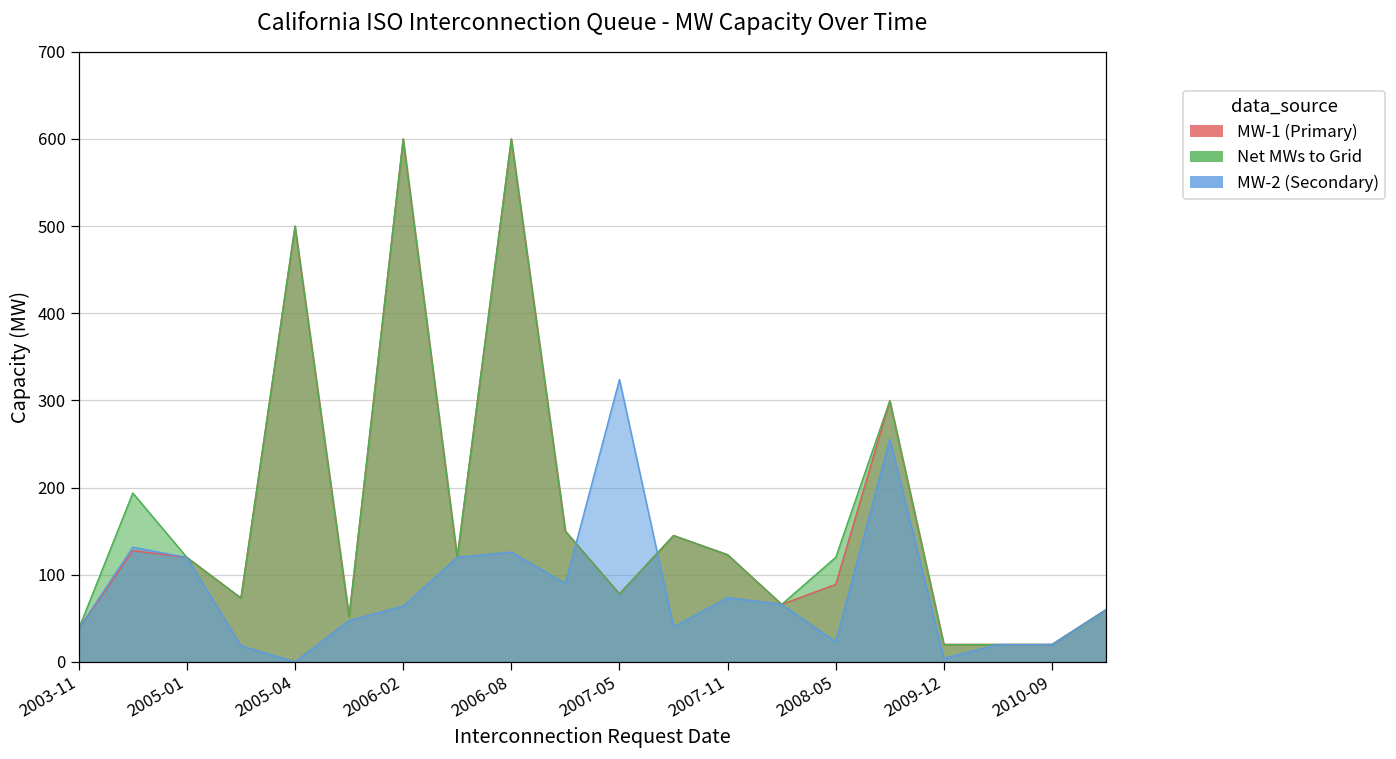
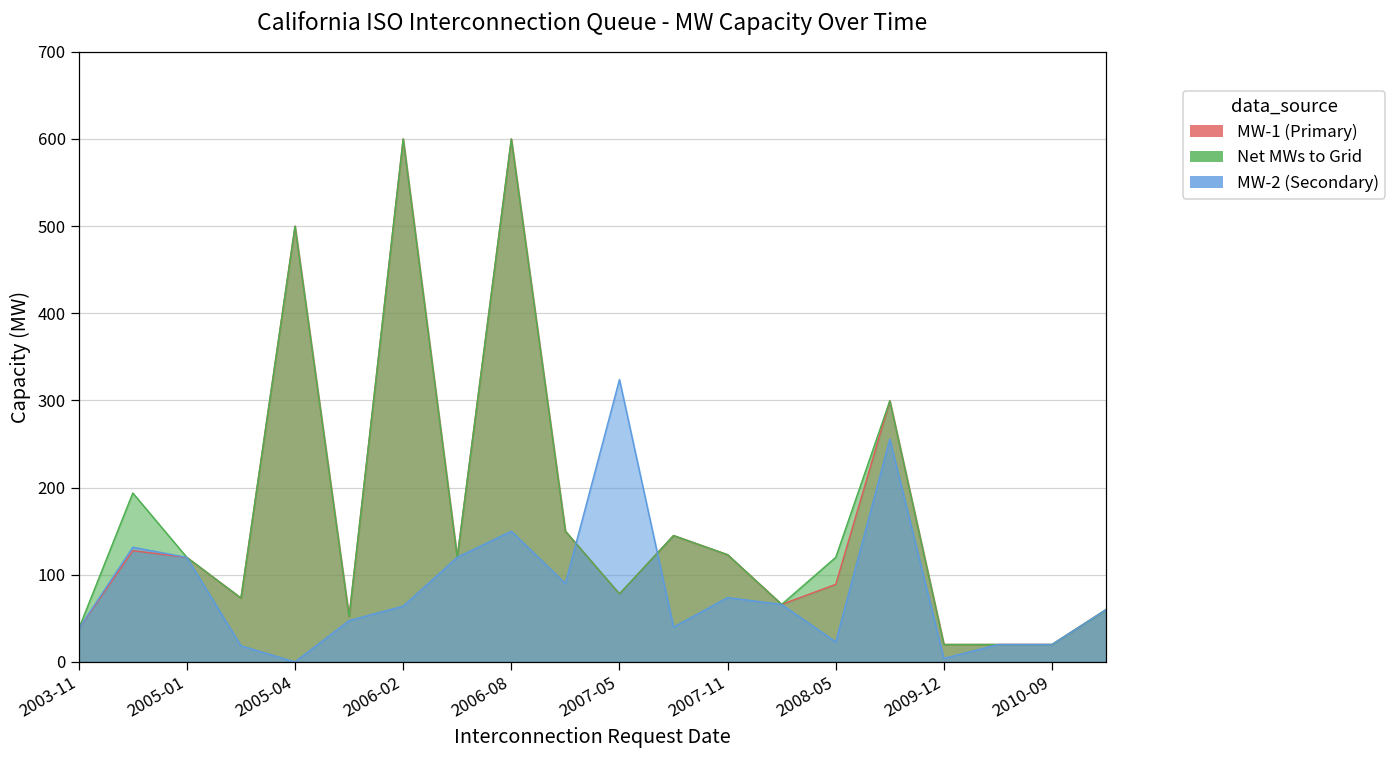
MW-2 (Secondary), 2006-08: 130 -> 150
